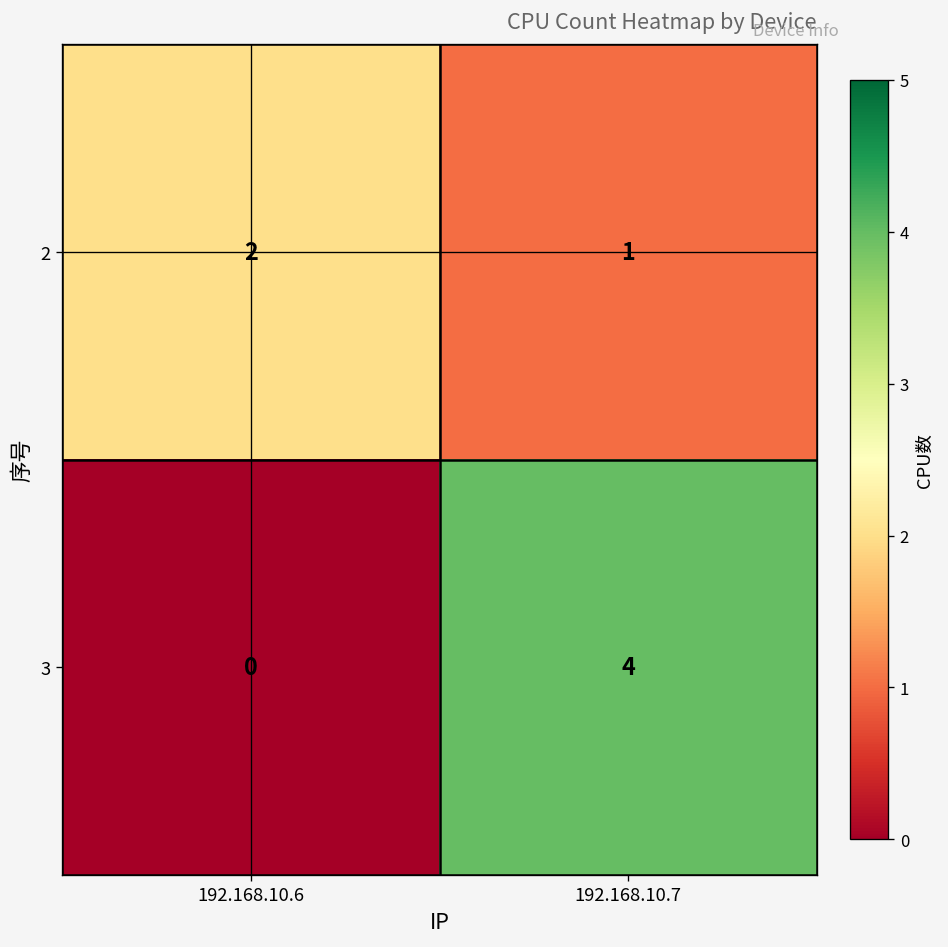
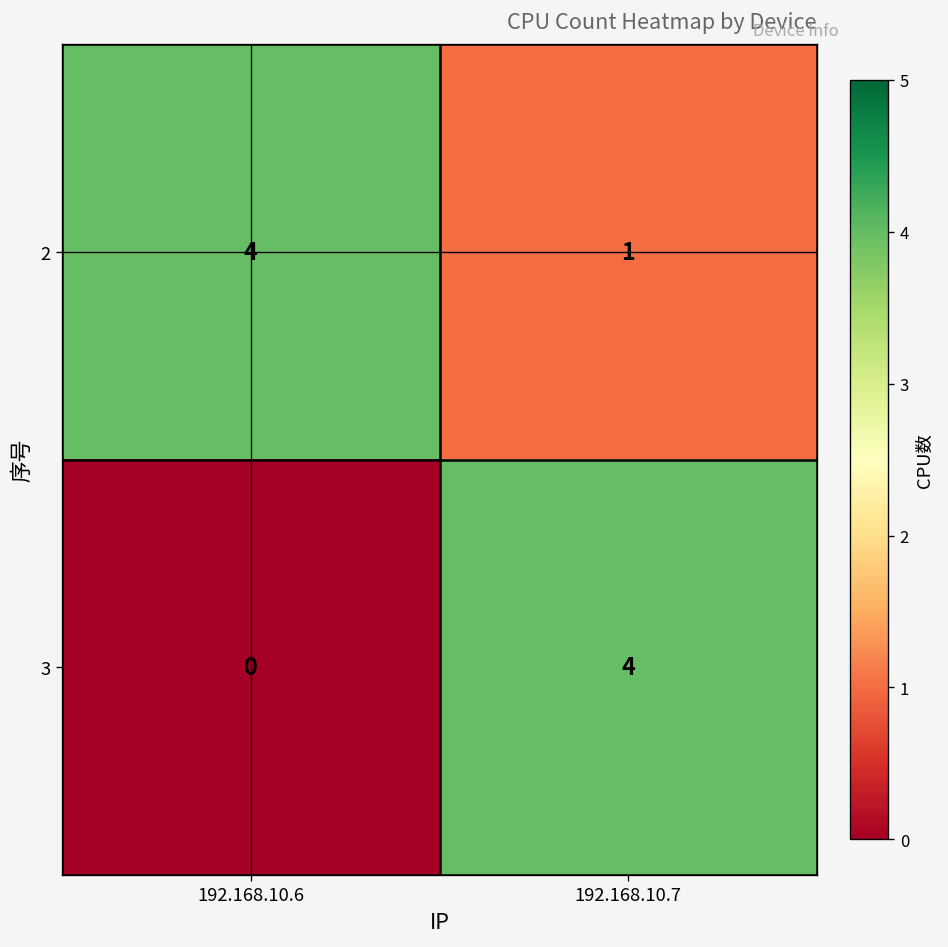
2, 192.168.10.6: 2 -> 4
